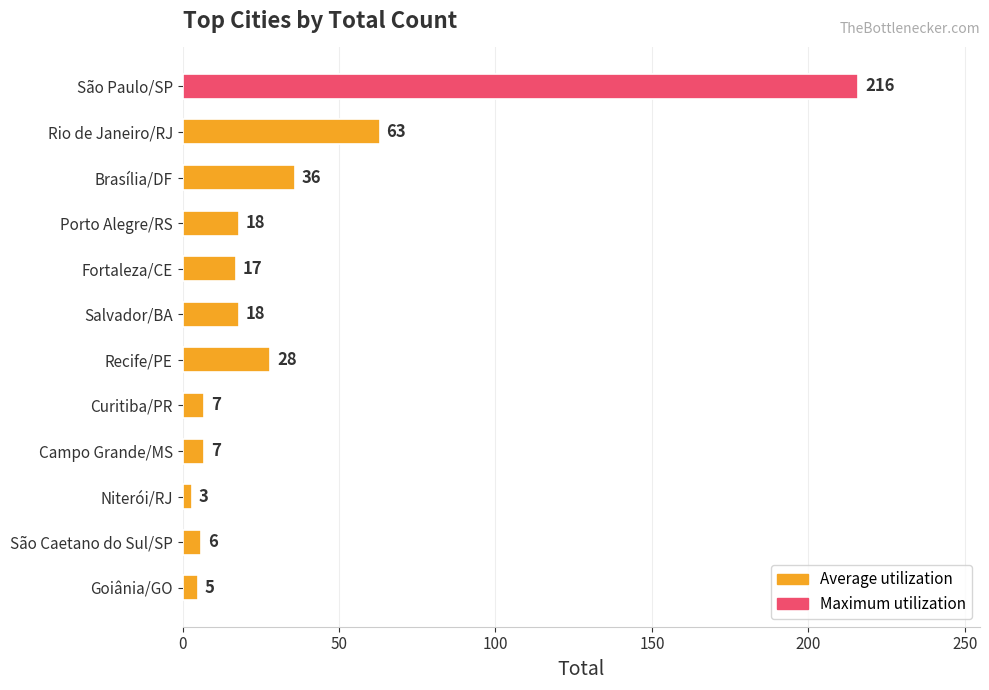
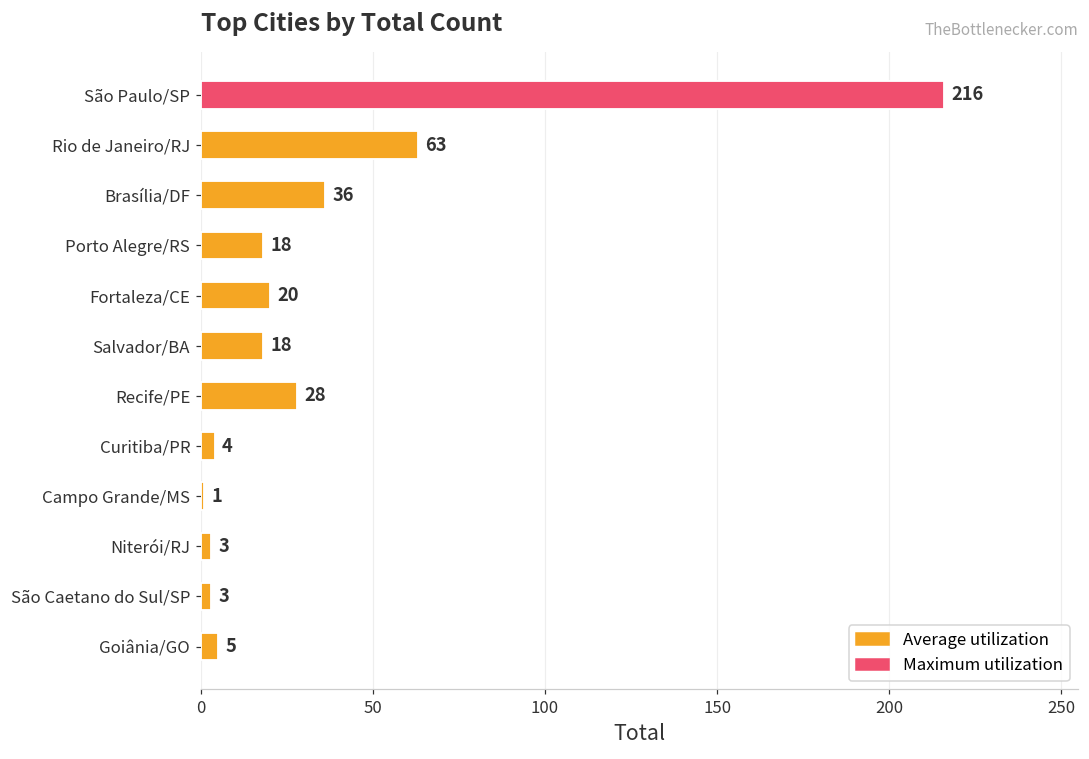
Fortaleza/CE: 17 -> 20
Curitiba/PR: 7 -> 4
Campo Grande/MS: 7 -> 1
São Caetano do Sul/SP: 6 -> 3
